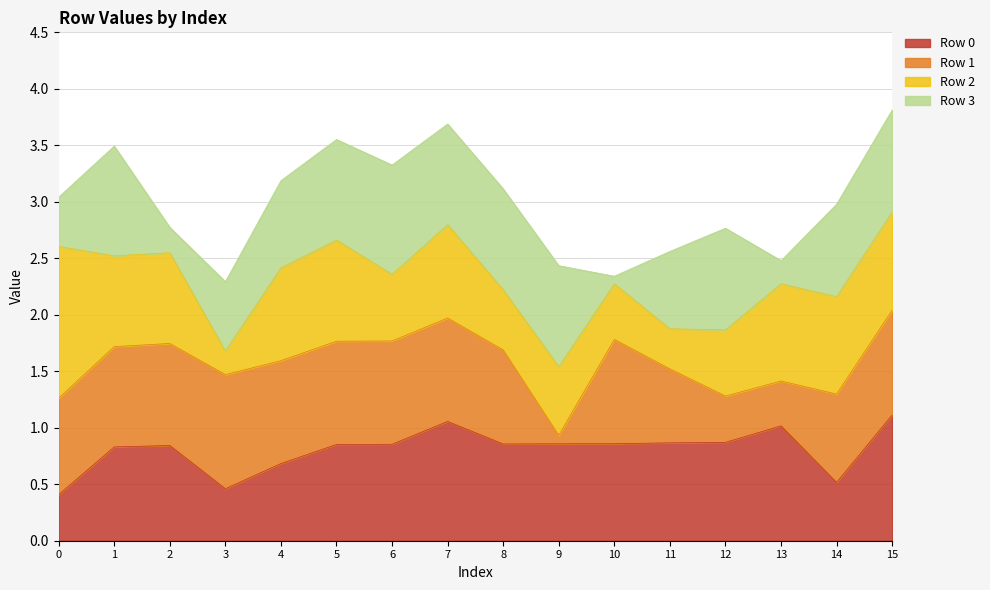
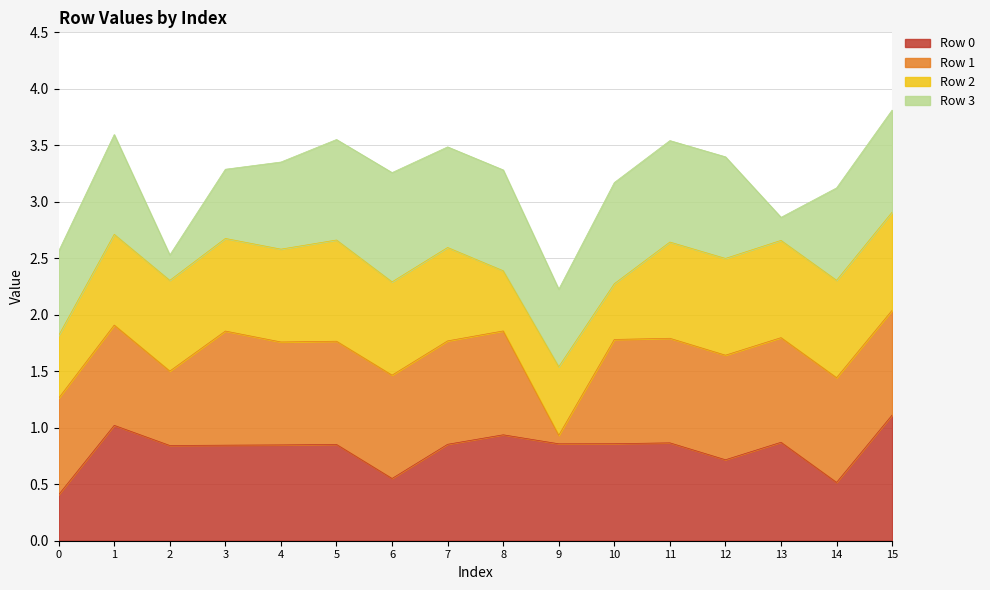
Row 2, 0: 1.34 -> 0.55
Row 3, 0: 0.44 -> 0.75
Row 0, 1: 0.83 -> 1.02
Row 3, 1: 0.97 -> 0.88
Row 1, 2: 0.90 -> 0.66
Row 0, 3: 0.46 -> 0.85
Row 2, 3: 0.21 -> 0.82
Row 0, 4: 0.68 -> 0.85
Row 0, 6: 0.85 -> 0.55
Row 2, 6: 0.59 -> 0.83
Row 0, 7: 1.06 -> 0.85
Row 0, 8: 0.86 -> 0.94
Row 1, 8: 0.83 -> 0.92
Row 3, 9: 0.89 -> 0.69
Row 3, 10: 0.07 -> 0.90
Row 1, 11: 0.65 -> 0.93
Row 2, 11: 0.35 -> 0.85
Row 3, 11: 0.68 -> 0.90
Row 0, 12: 0.87 -> 0.72
Row 1, 12: 0.41 -> 0.93
Row 2, 12: 0.59 -> 0.86
Row 0, 13: 1.02 -> 0.87
Row 1, 13: 0.40 -> 0.93
Row 1, 14: 0.78 -> 0.93
